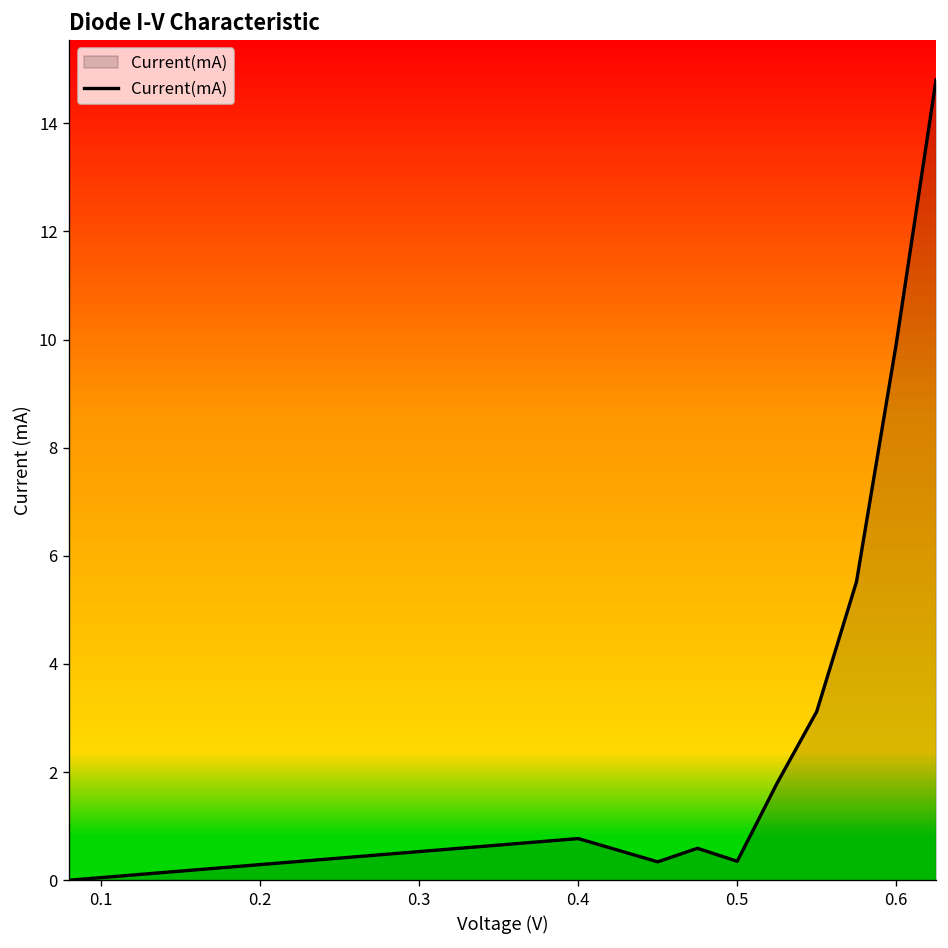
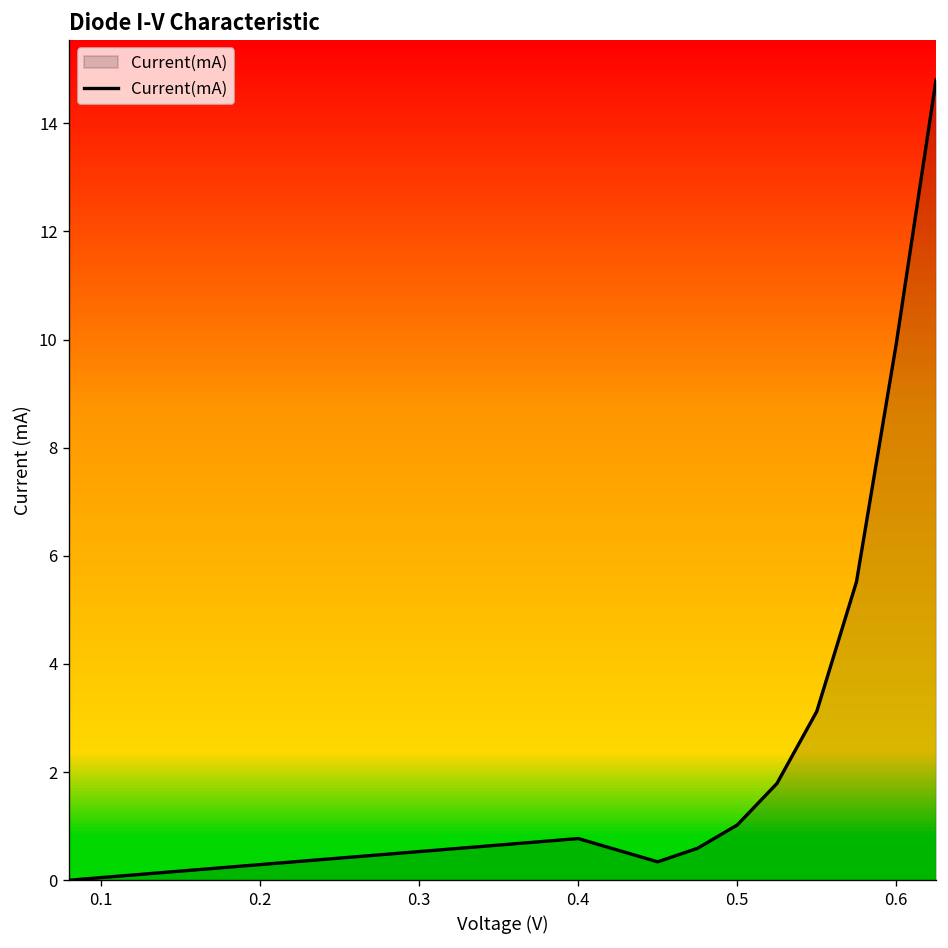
0.5: 0.4 -> 1.0
